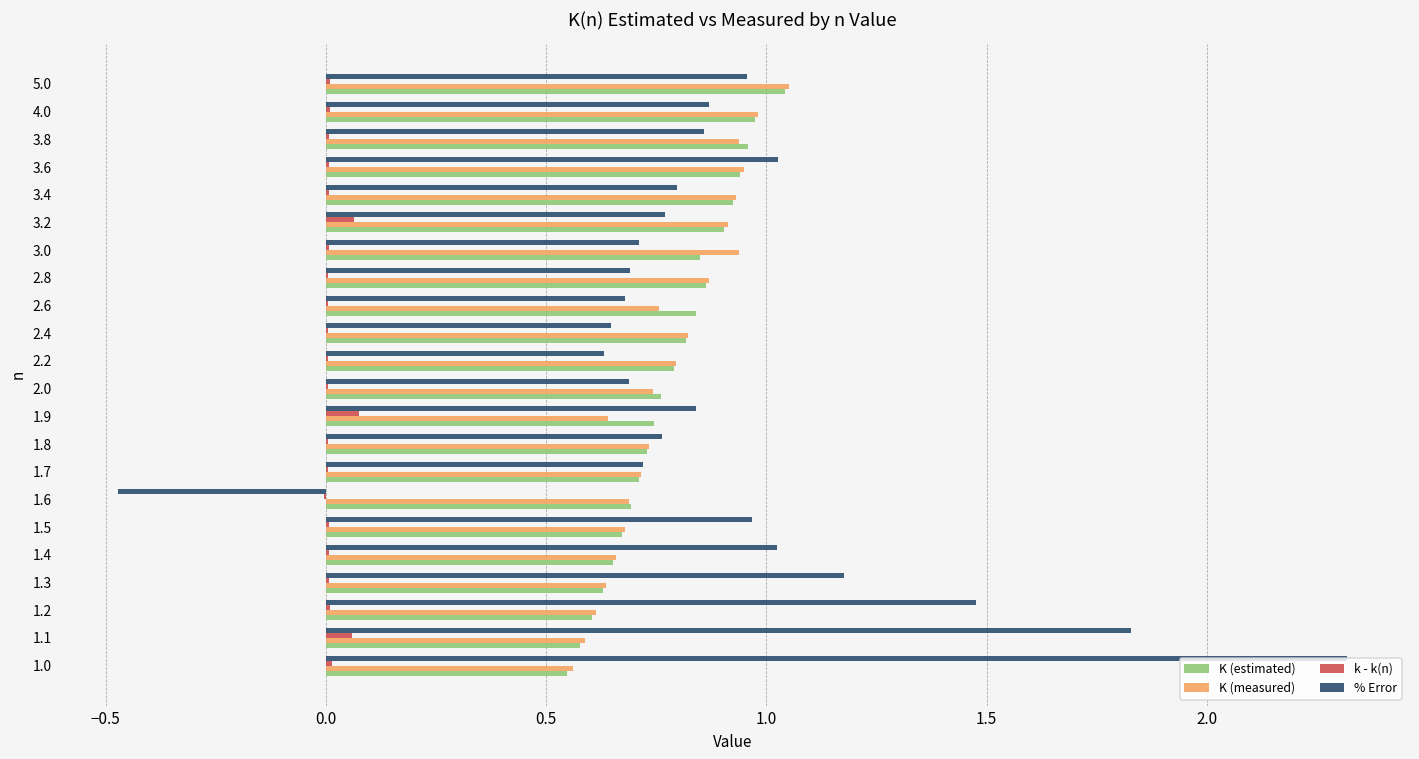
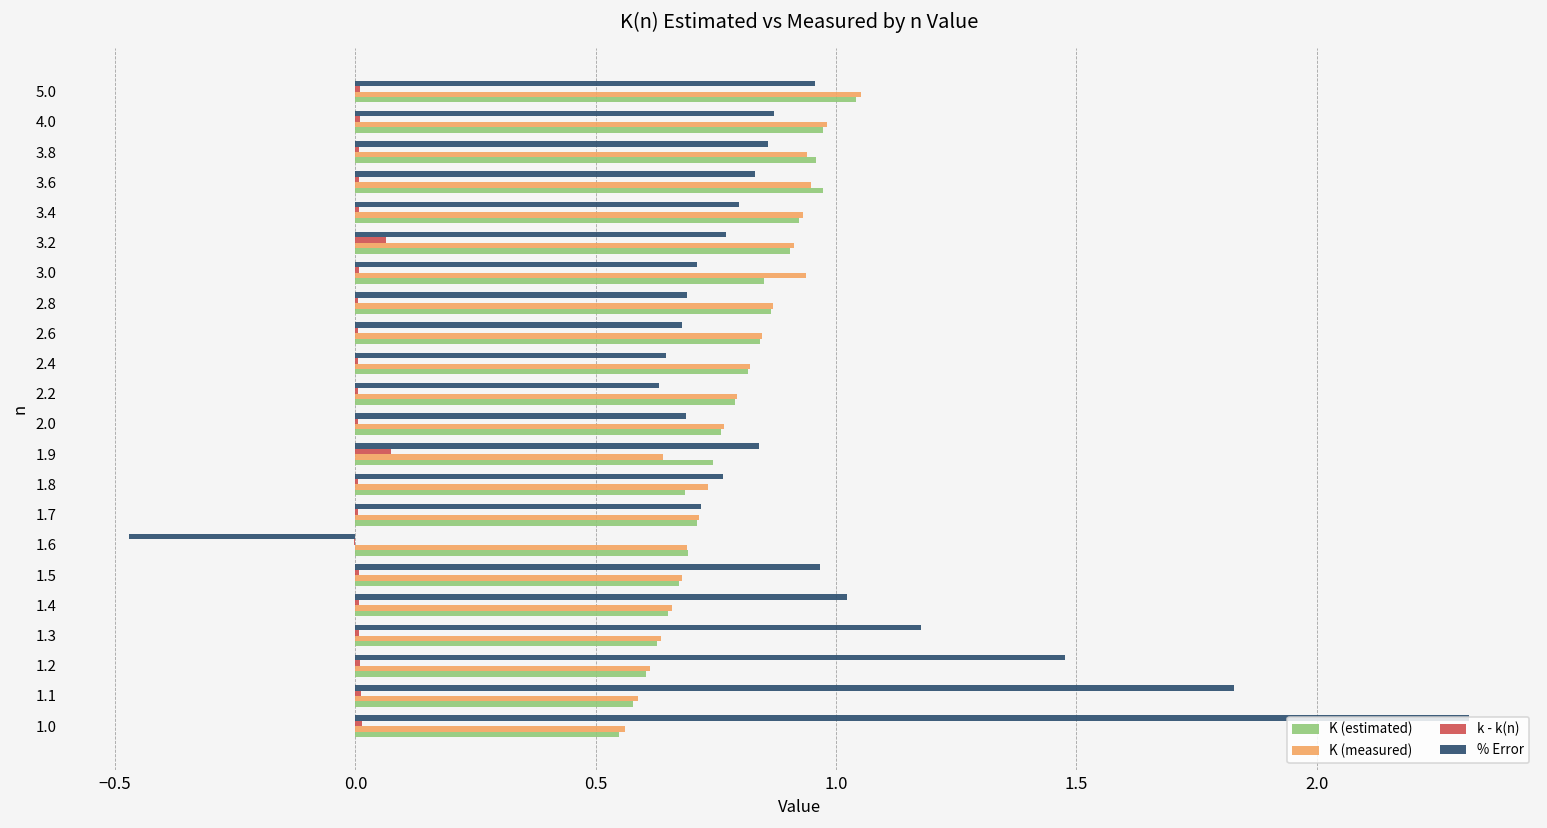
% Error, 3.6: 1.03 -> 0.83
K (estimated), 3.6: 0.94 -> 0.97
K (measured), 2.6: 0.76 -> 0.85
K (measured), 2.0: 0.74 -> 0.77
K (estimated), 1.8: 0.73 -> 0.68
k - k(n), 1.1: 0.06 -> 0.01
